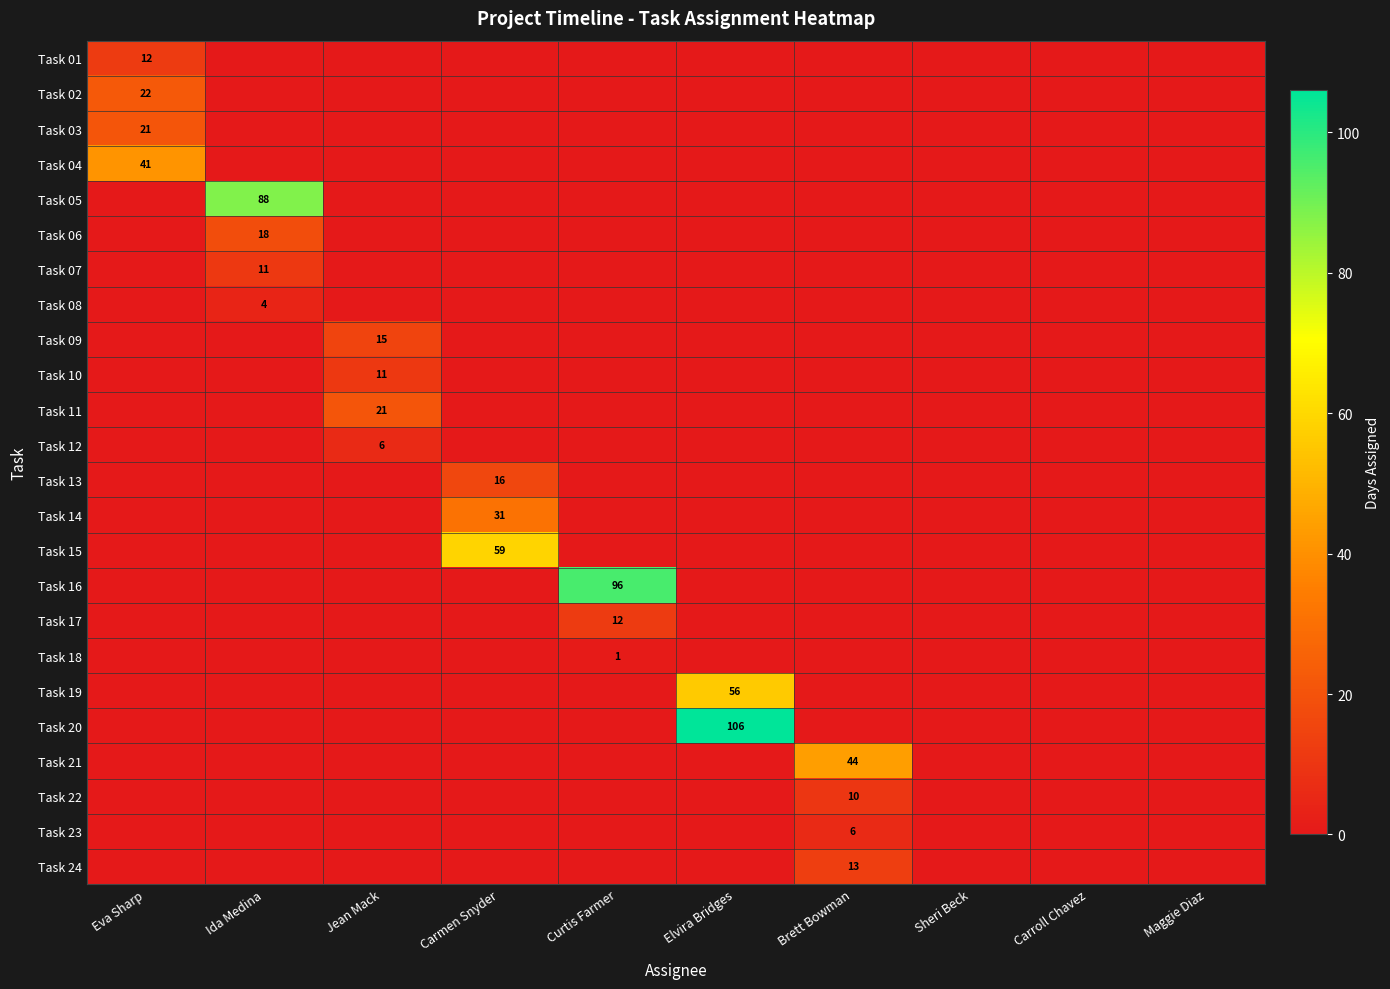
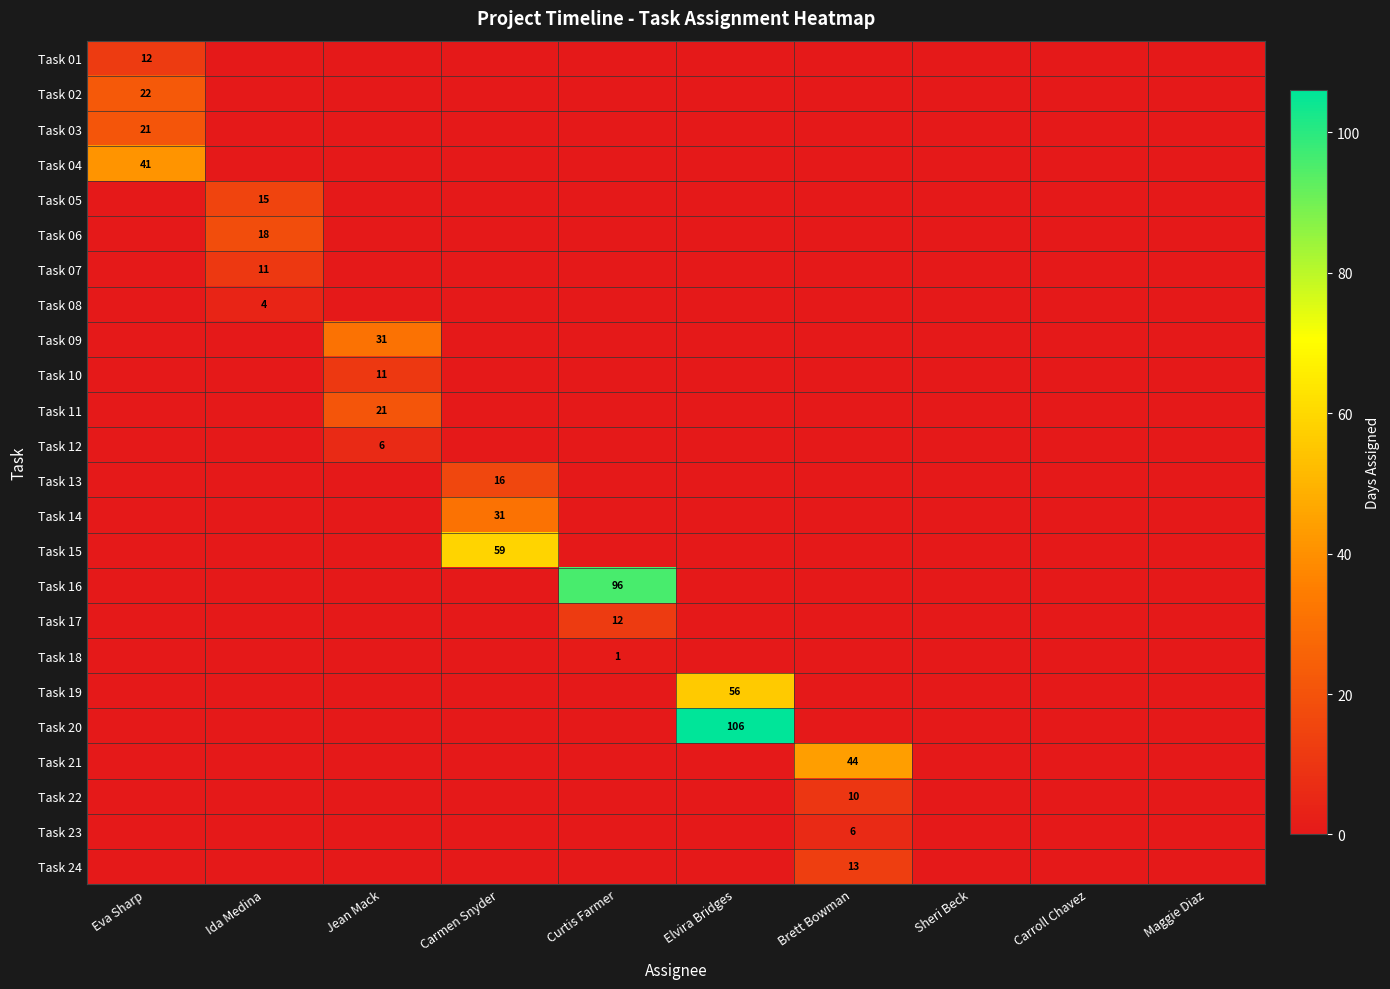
Task 05, Ida Medina: 88 -> 15
Task 09, Jean Mack: 15 -> 31
